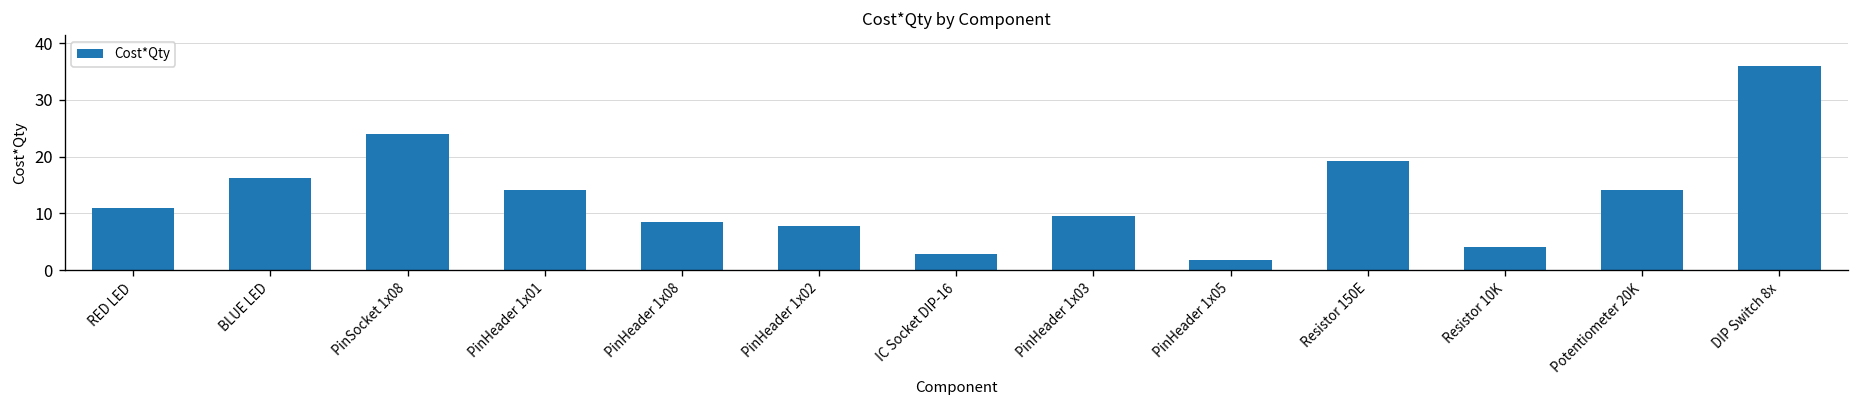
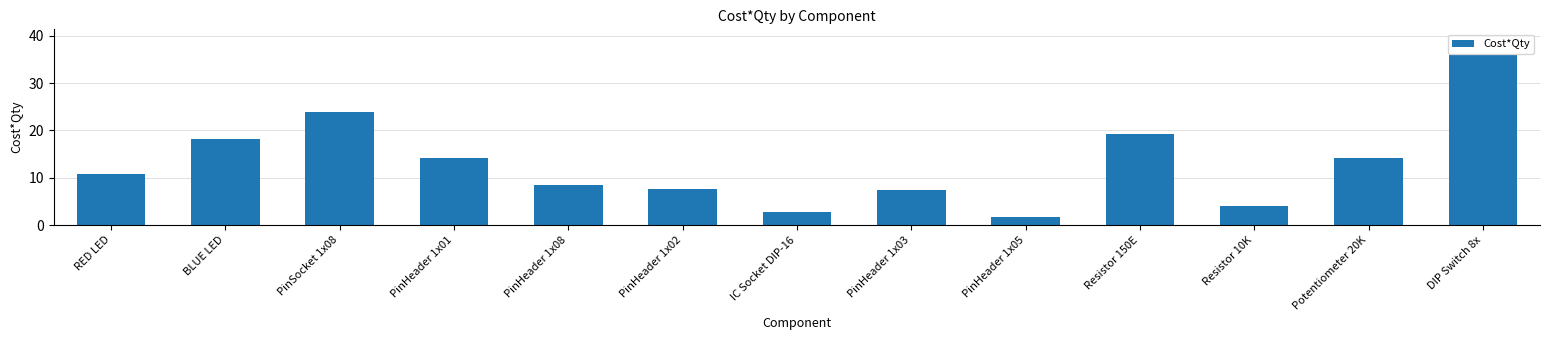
BLUE LED: 16 -> 18
PinHeader 1x03: 9 -> 7
